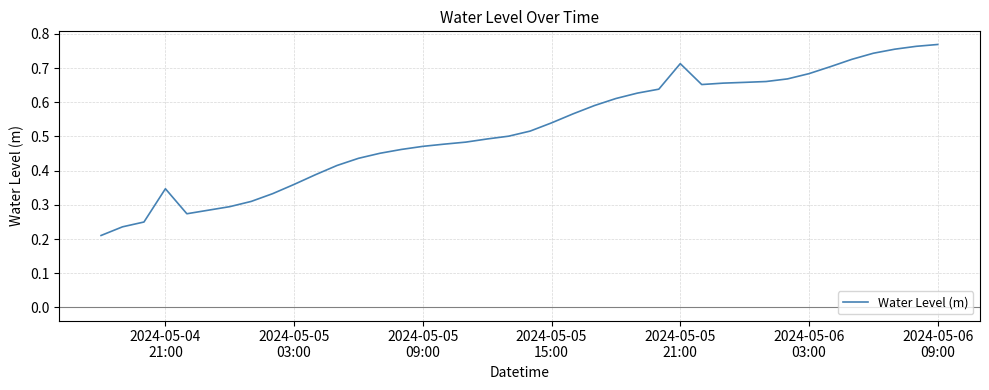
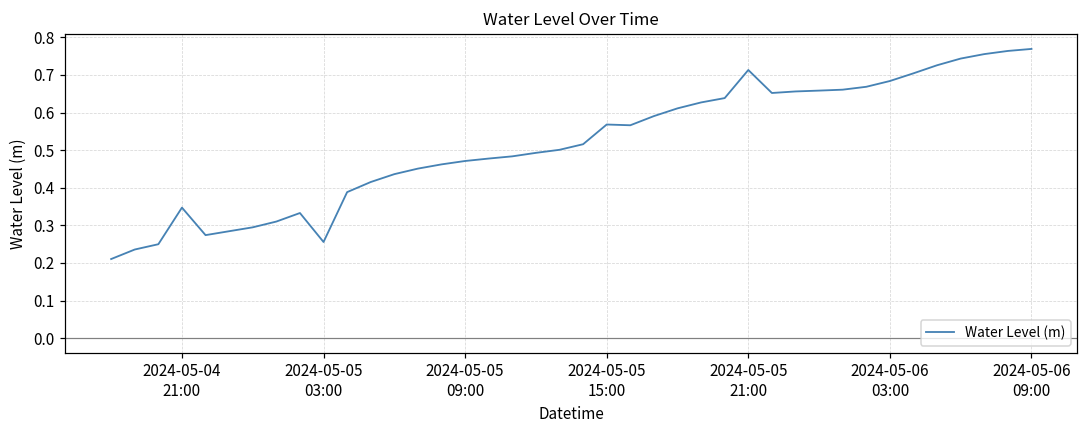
2024-05-05 03:00: 0.36 -> 0.26
2024-05-05 15:00: 0.54 -> 0.57
